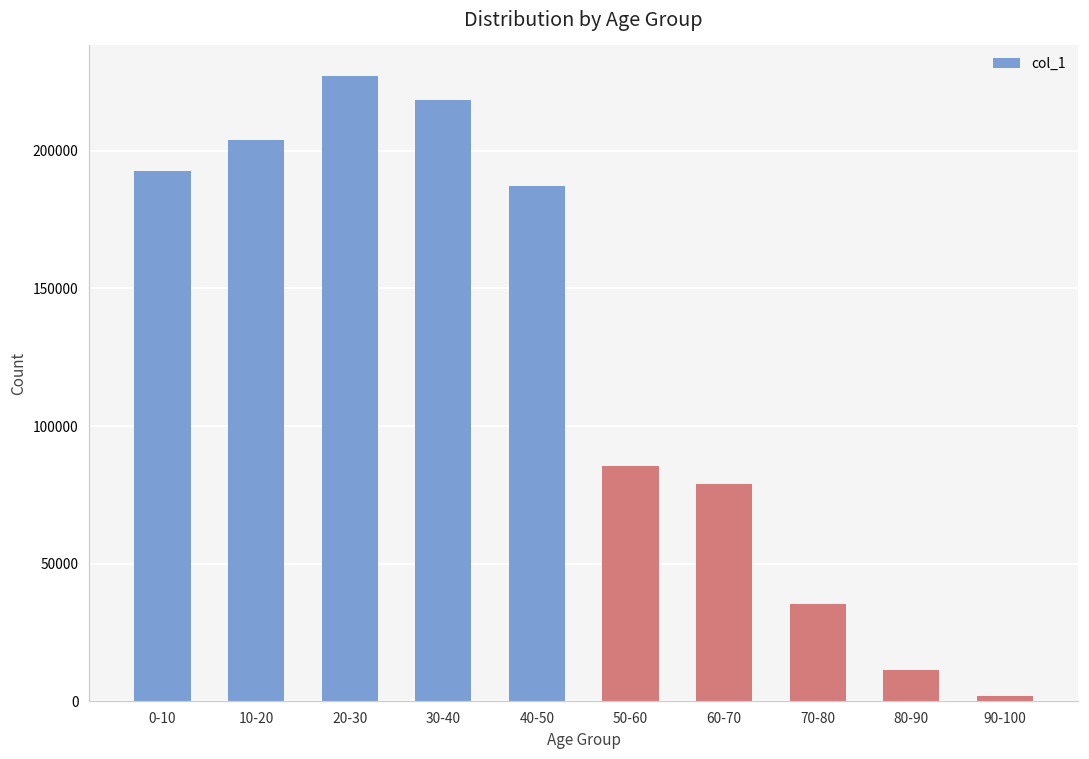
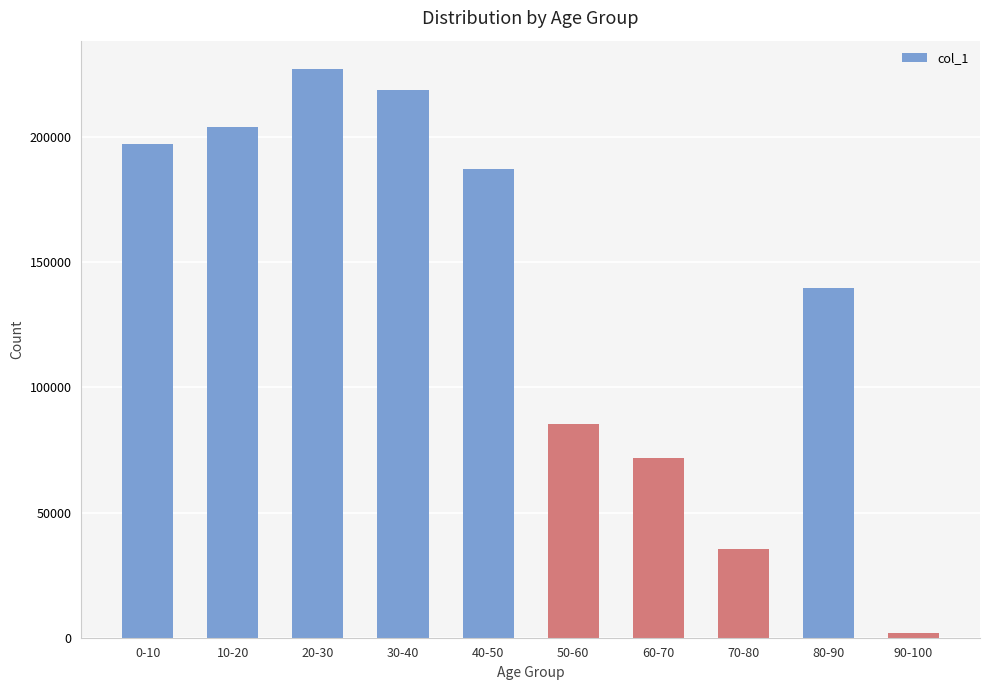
0-10: 193000 -> 197000
60-70: 79000 -> 72000
80-90: 11000 -> 140000
